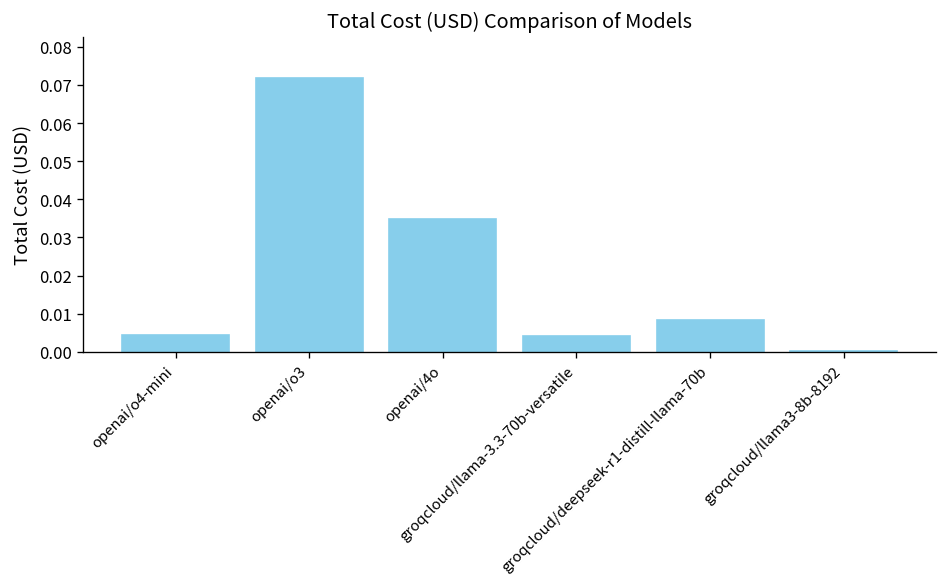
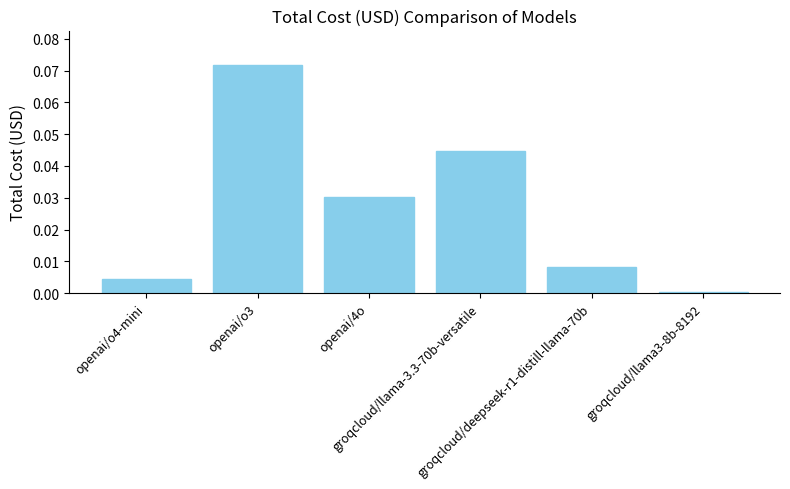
openai/4o: 0.035 -> 0.030
groqcloud/llama-3.3-70b-versatile: 0.004 -> 0.045
